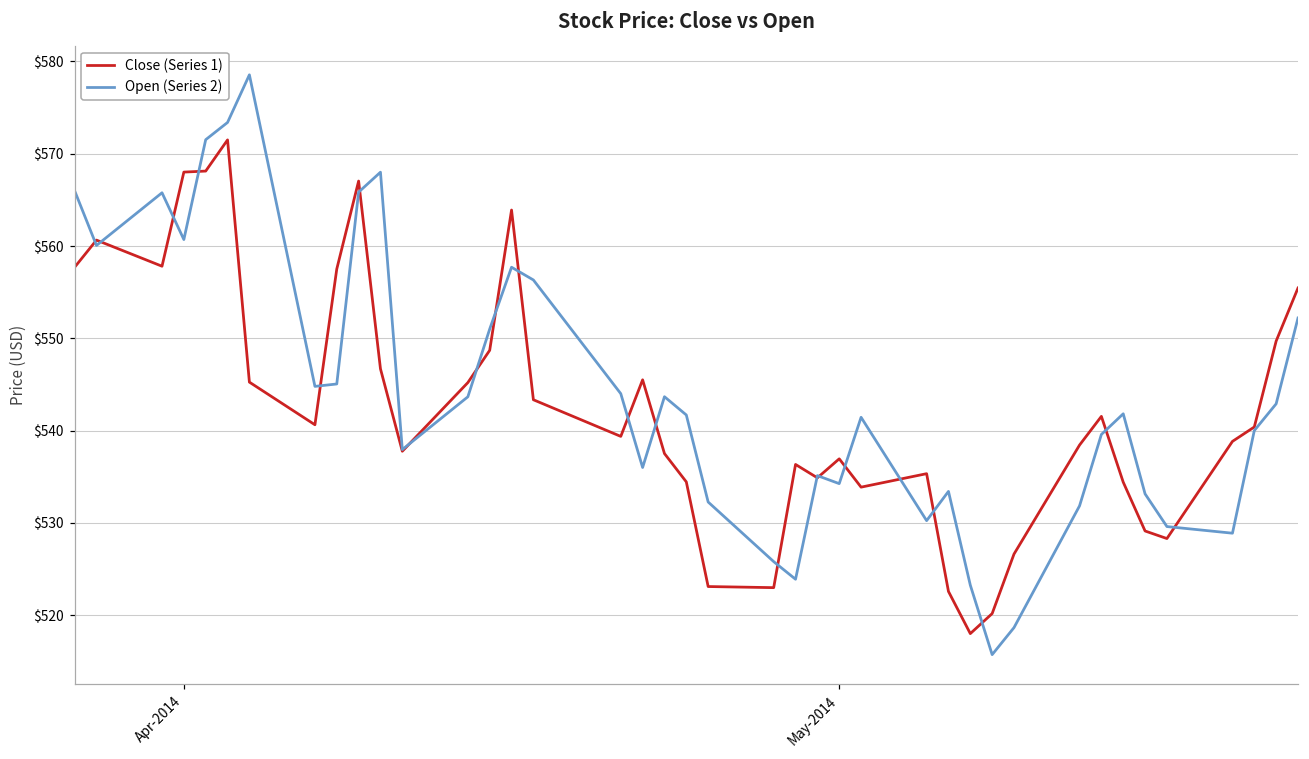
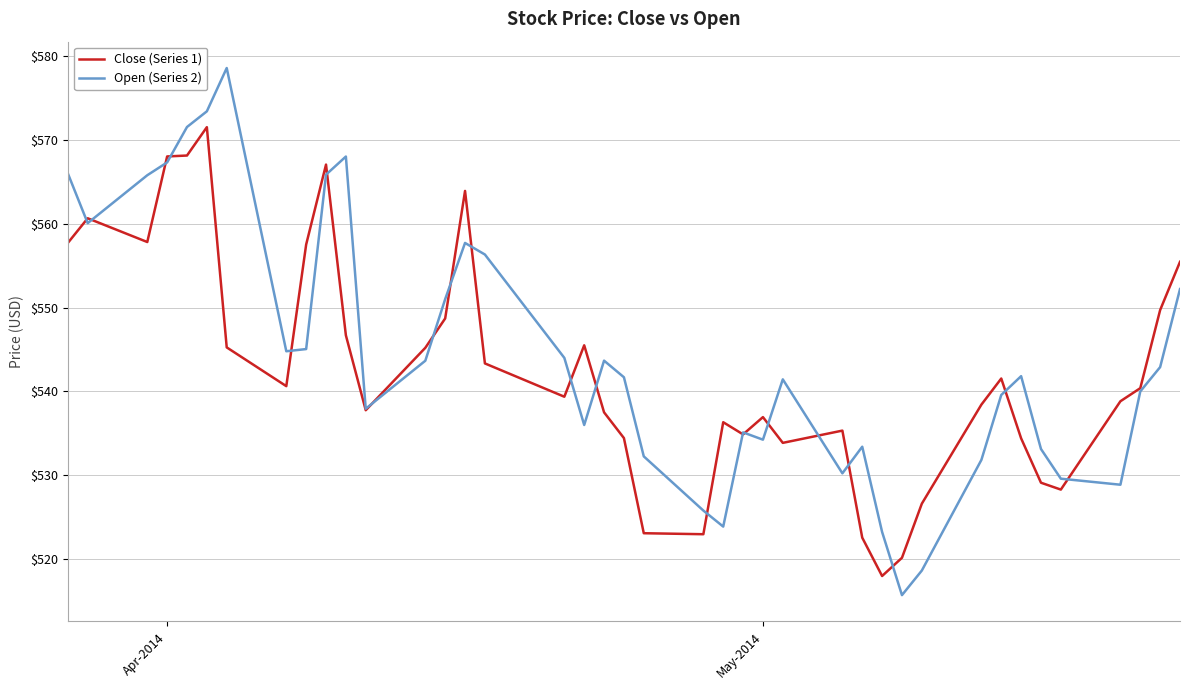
Open (Series 2), Apr-2014: $561 -> $567
